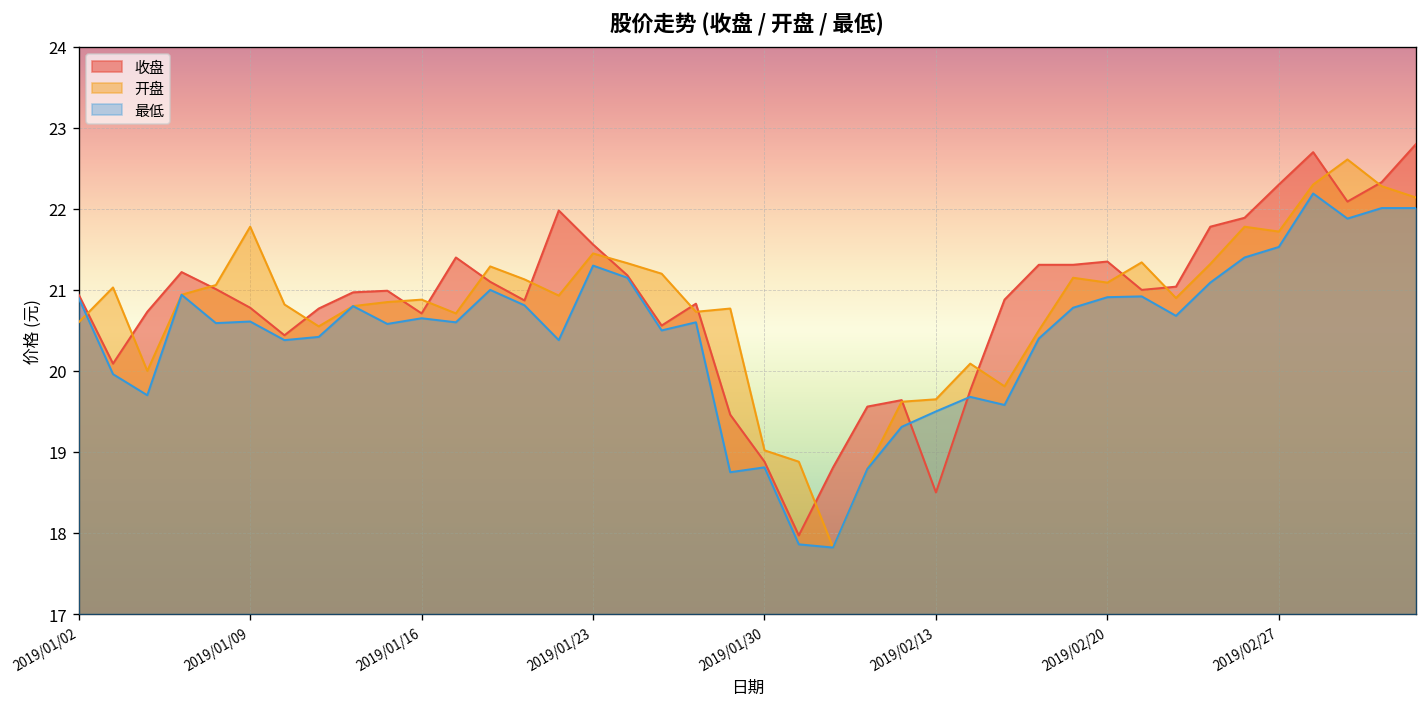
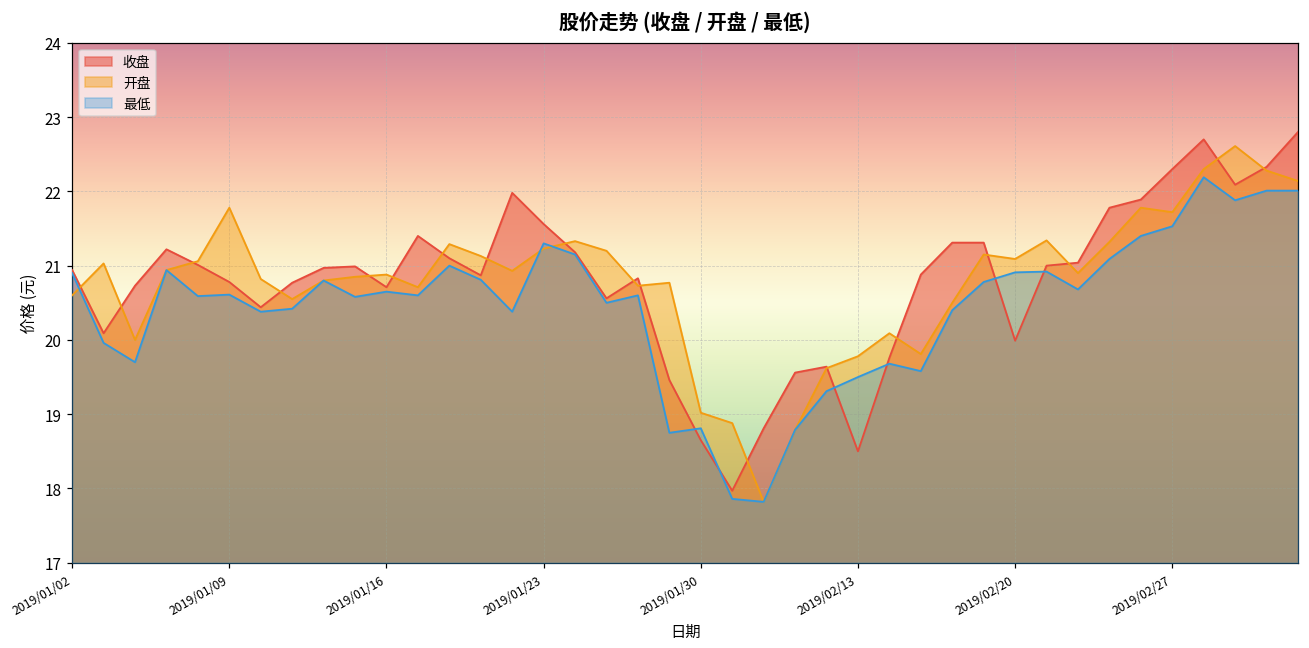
开盘, 2019/01/23: 21.5 -> 21.2
收盘, 2019/01/30: 18.9 -> 18.7
开盘, 2019/02/13: 19.7 -> 19.8
收盘, 2019/02/20: 21.4 -> 20.0
